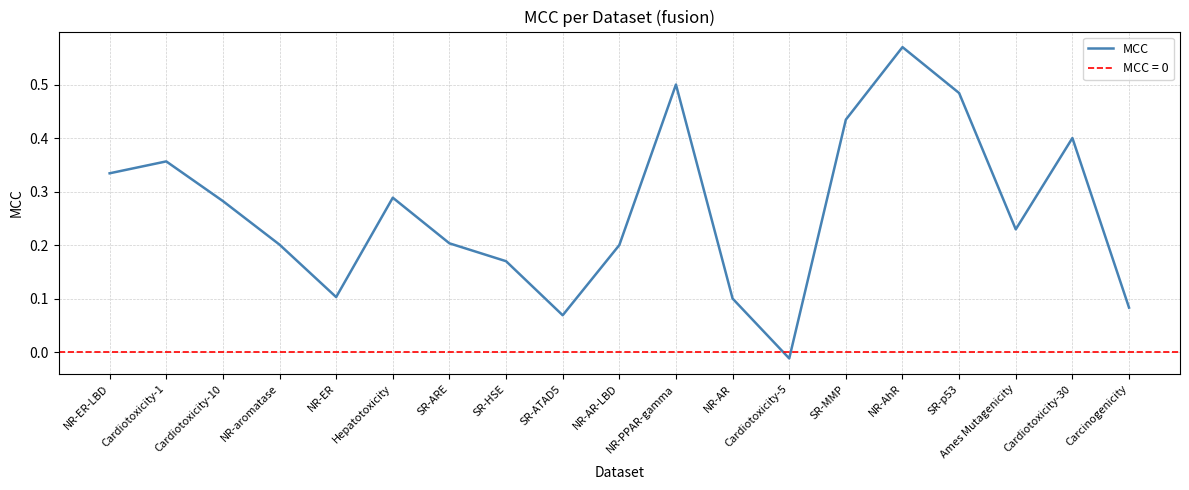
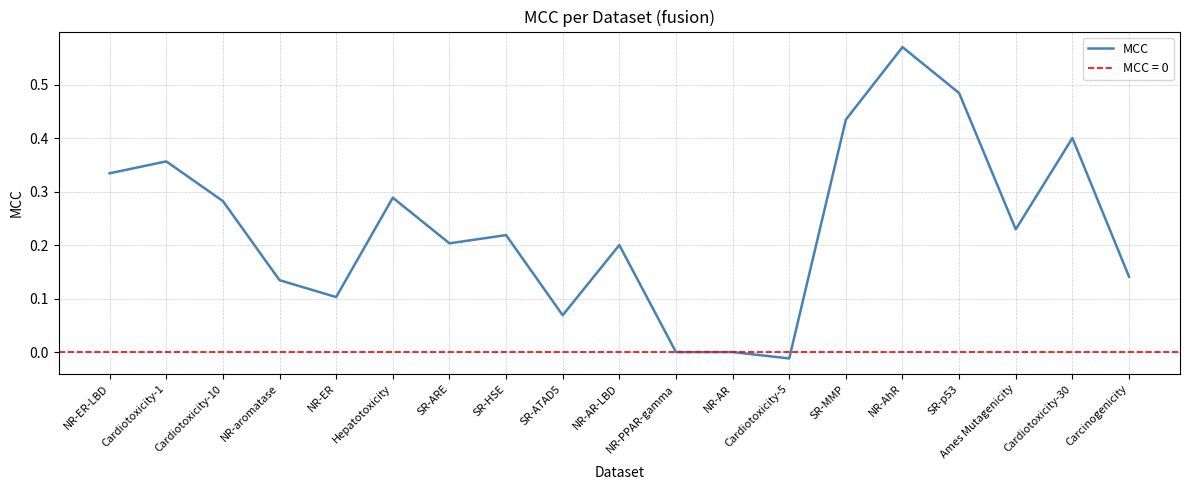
NR-aromatase: 0.20 -> 0.13
SR-HSE: 0.17 -> 0.22
NR-PPAR-gamma: 0.5 -> 0.0
NR-AR: 0.1 -> 0.0
Carcinogenicity: 0.08 -> 0.14
